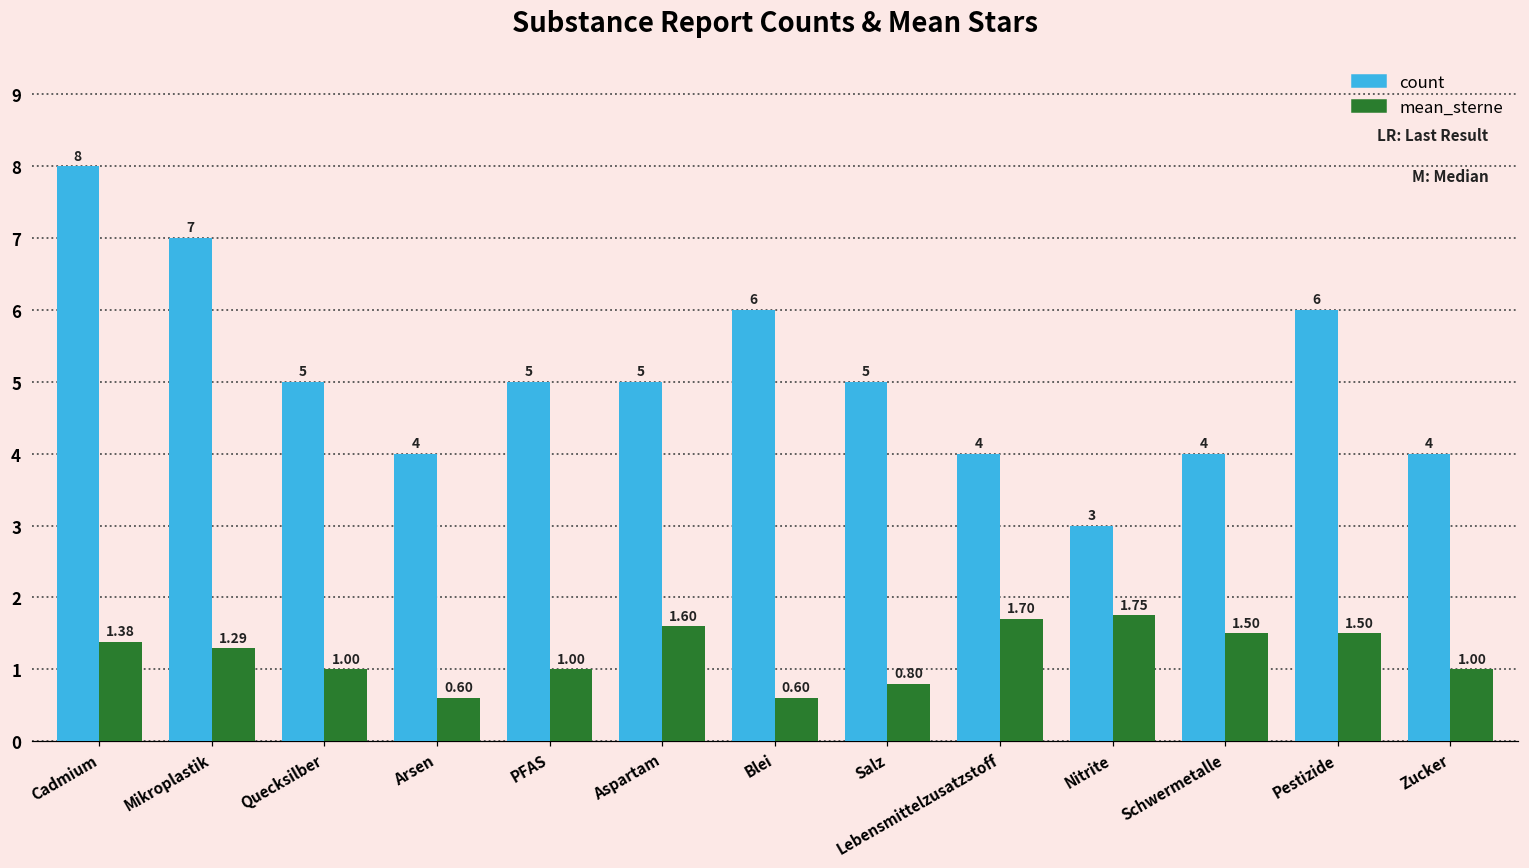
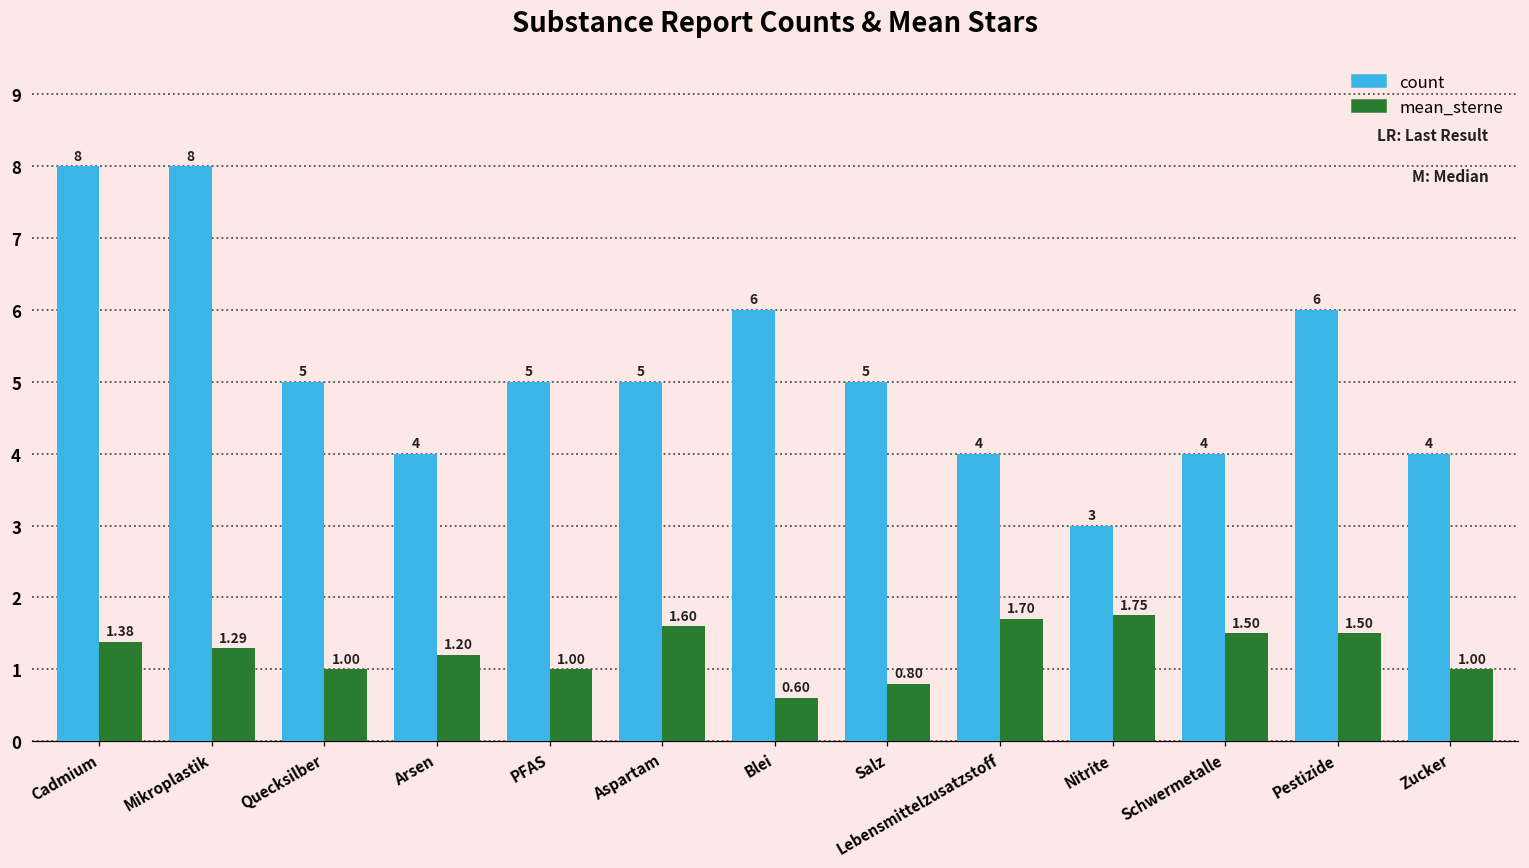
count, Mikroplastik: 7 -> 8
mean_sterne, Arsen: 0.60 -> 1.20
